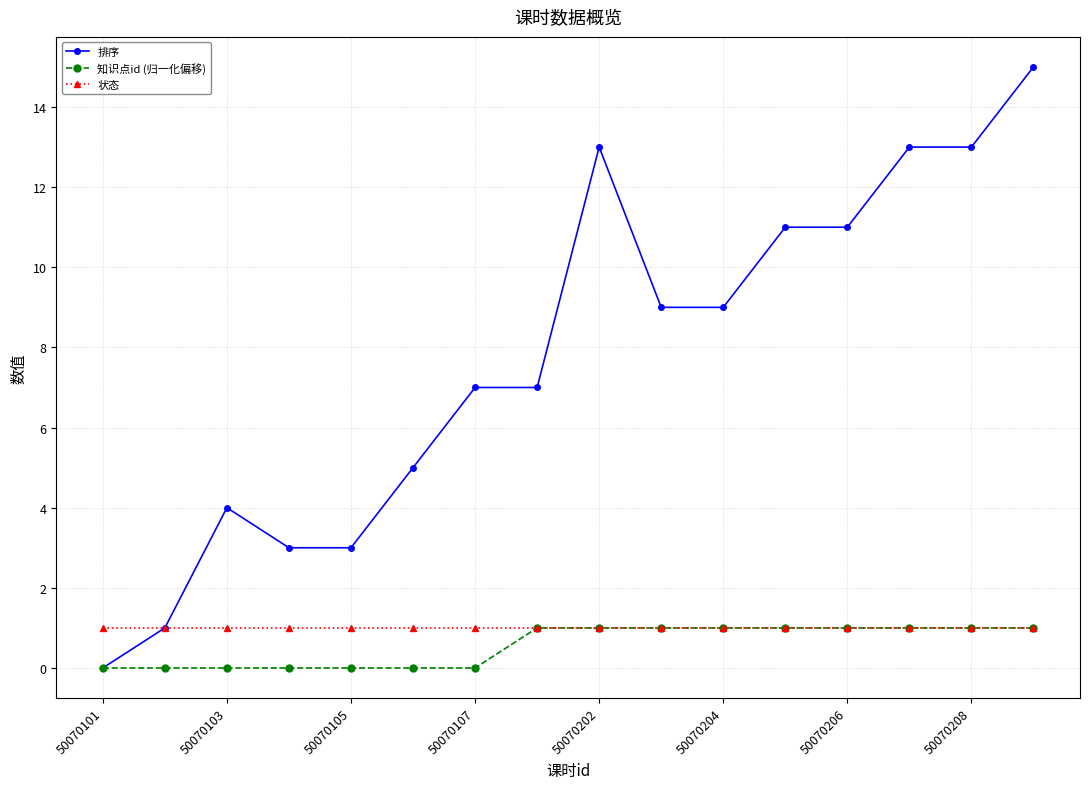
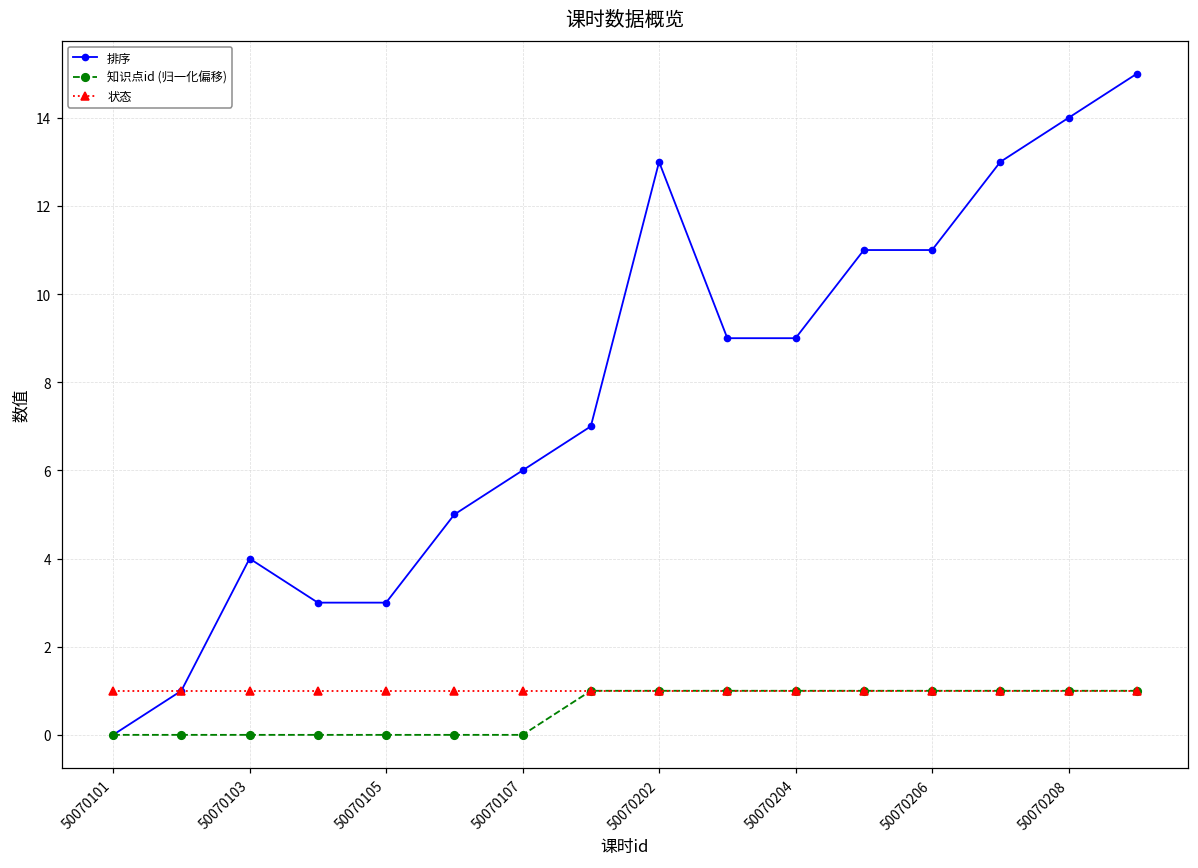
排序, 50070107: 7 -> 6
排序, 50070208: 13 -> 14
